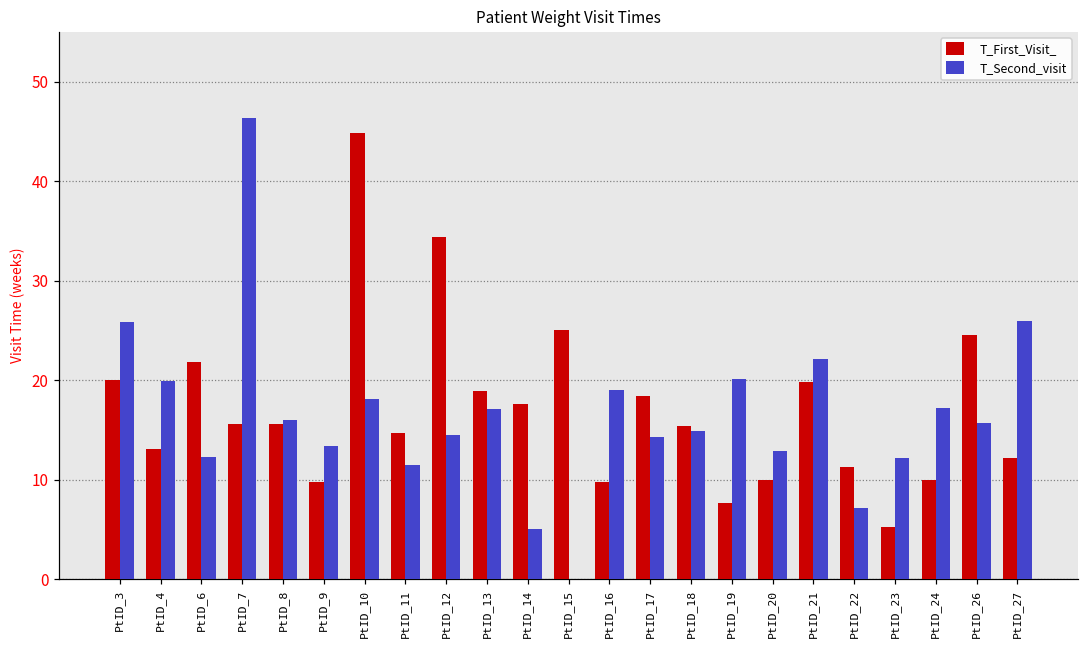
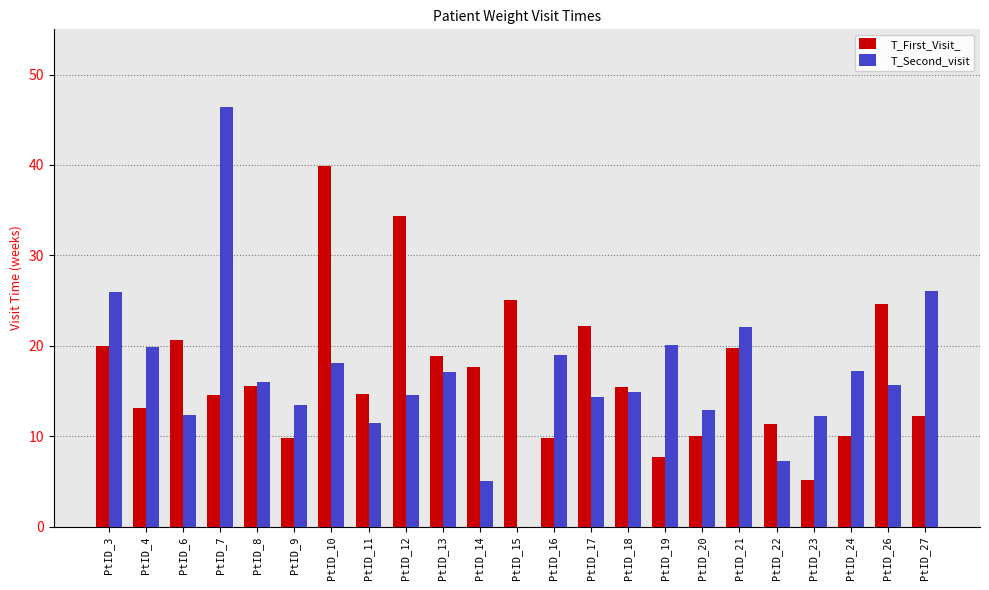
T_First_Visit_, PtID_6: 22 -> 21
T_First_Visit_, PtID_7: 16 -> 15
T_First_Visit_, PtID_10: 45 -> 40
T_First_Visit_, PtID_17: 18 -> 22
